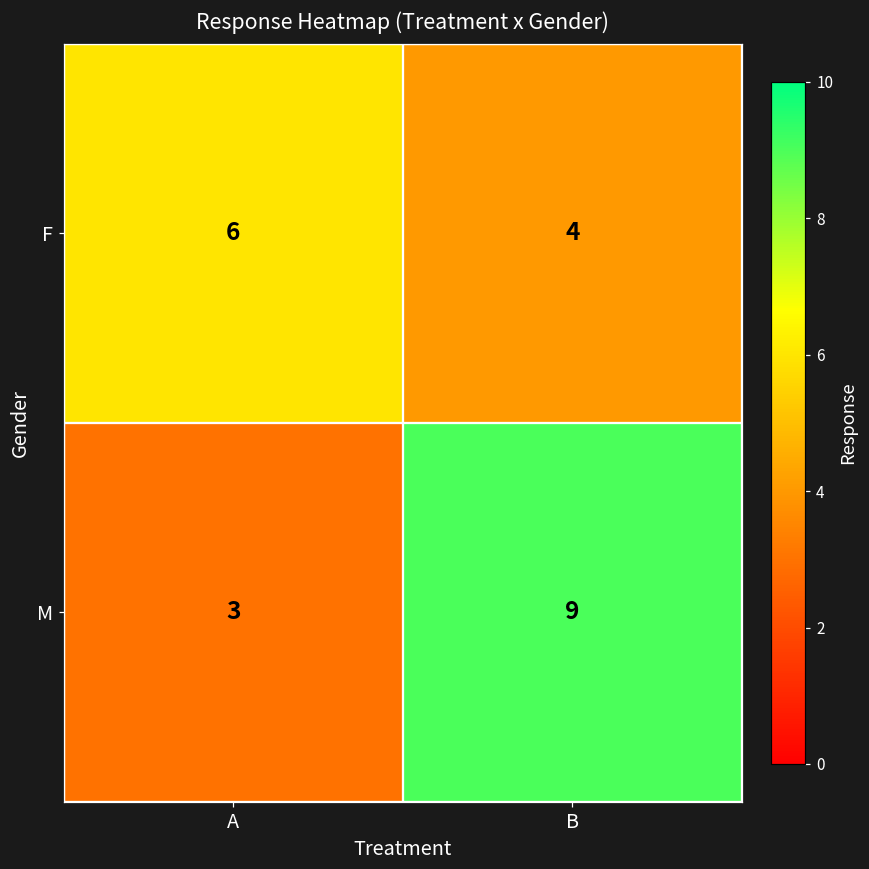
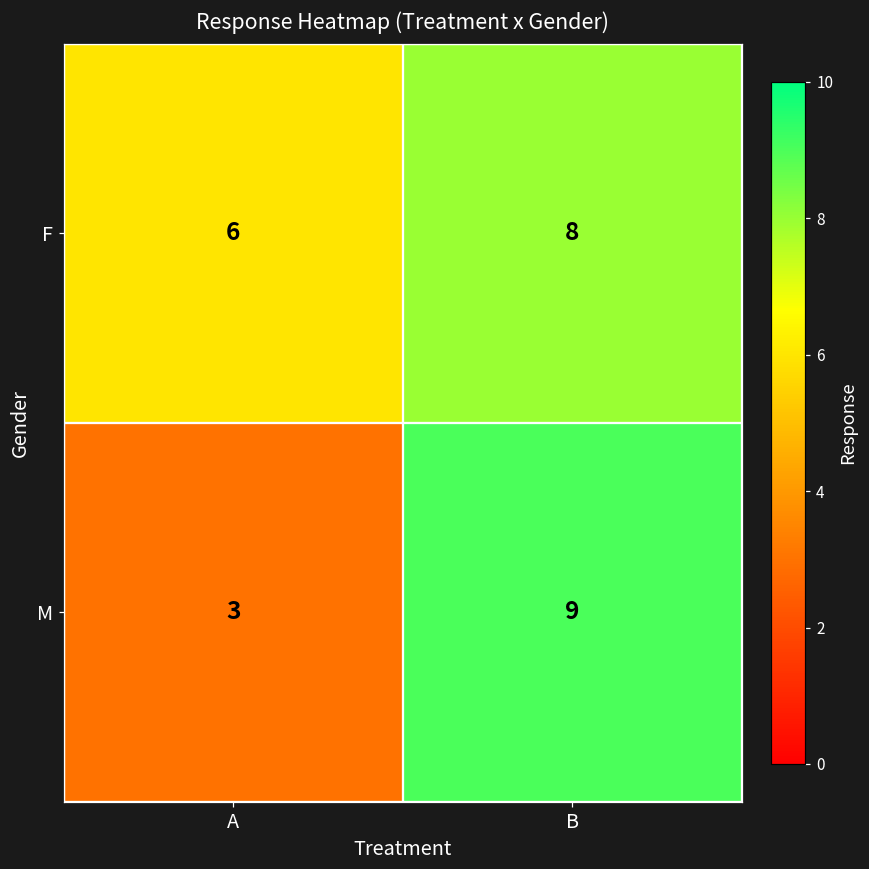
F, B: 4 -> 8
